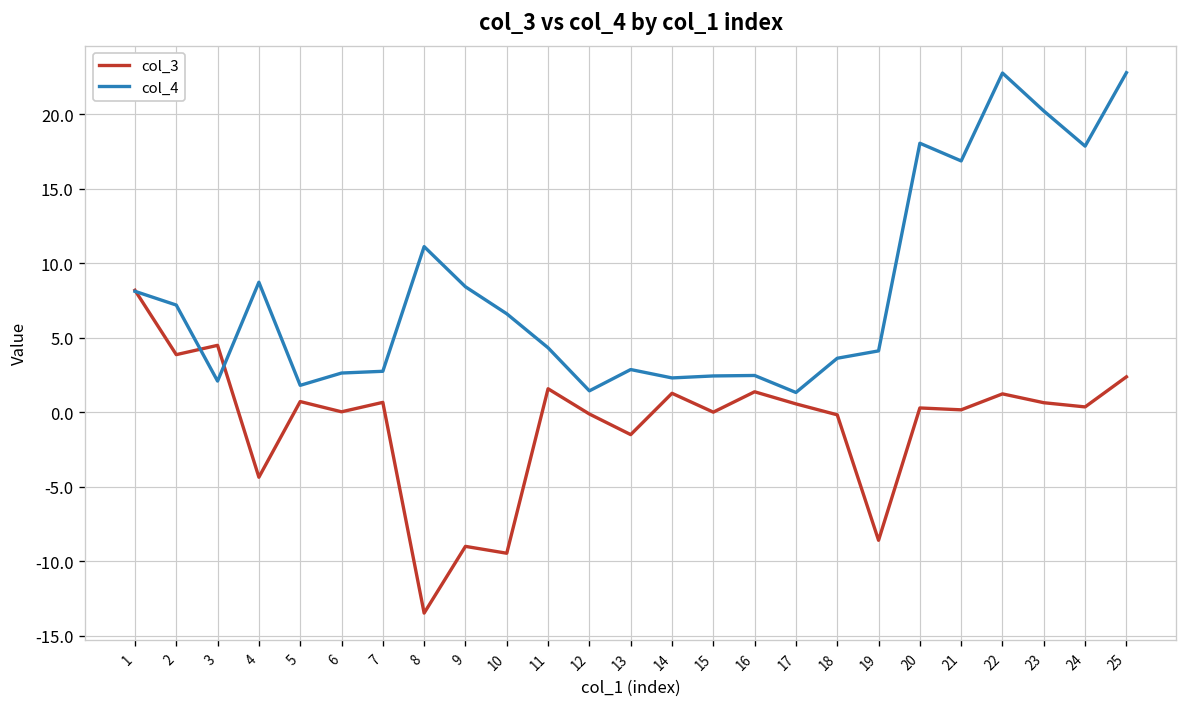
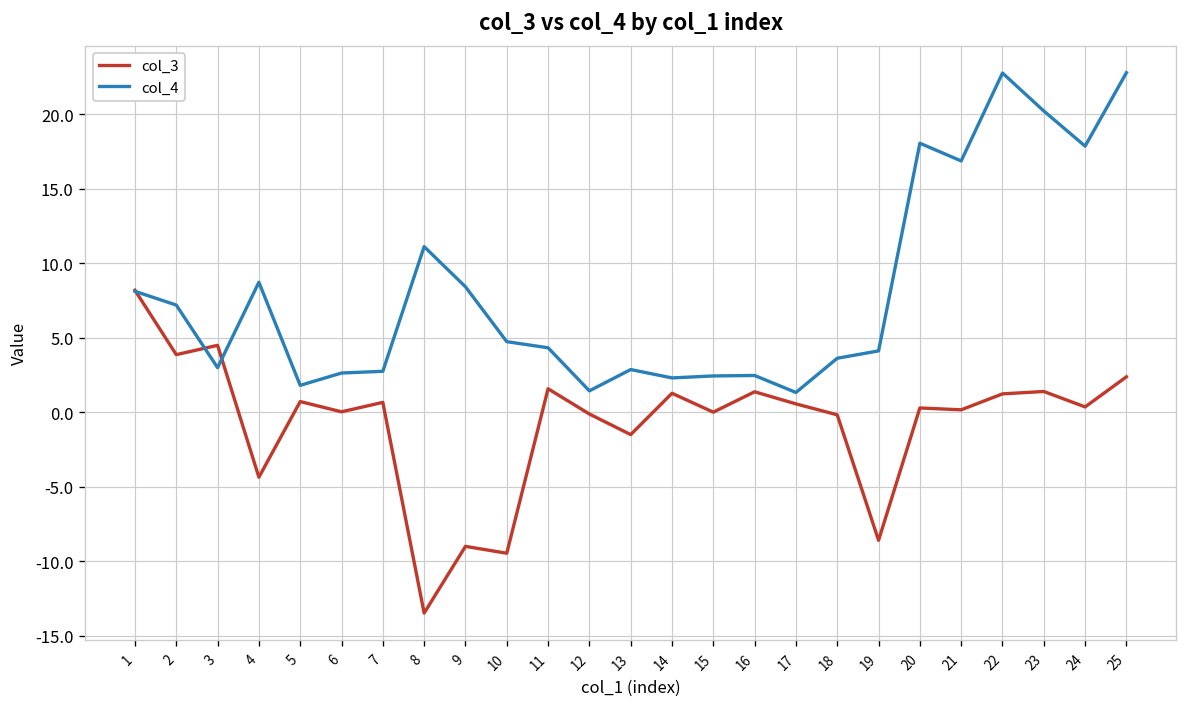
col_4, 3: 2.1 -> 3.0
col_4, 10: 6.6 -> 4.7
col_3, 23: 0.6 -> 1.4
